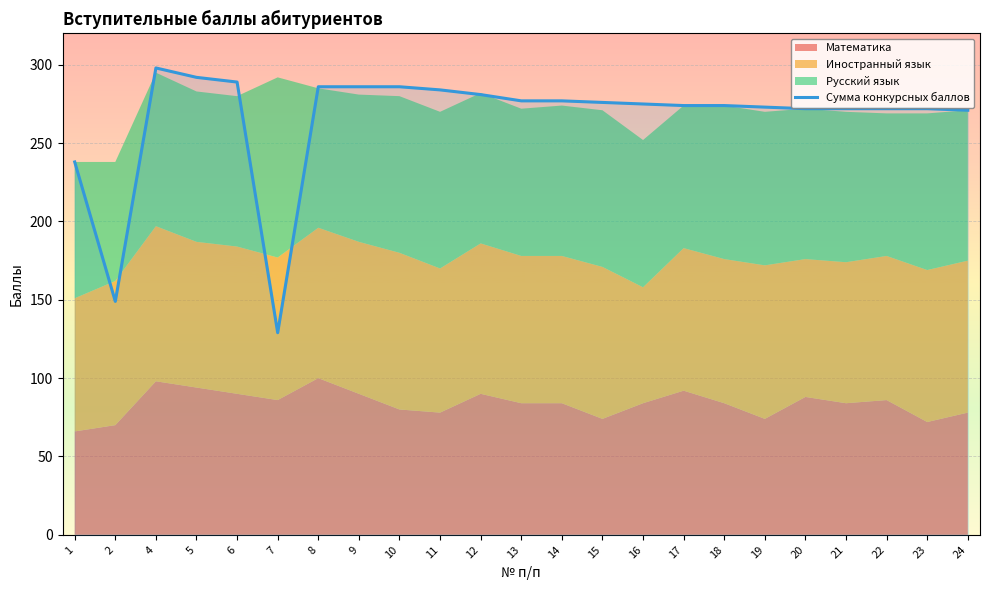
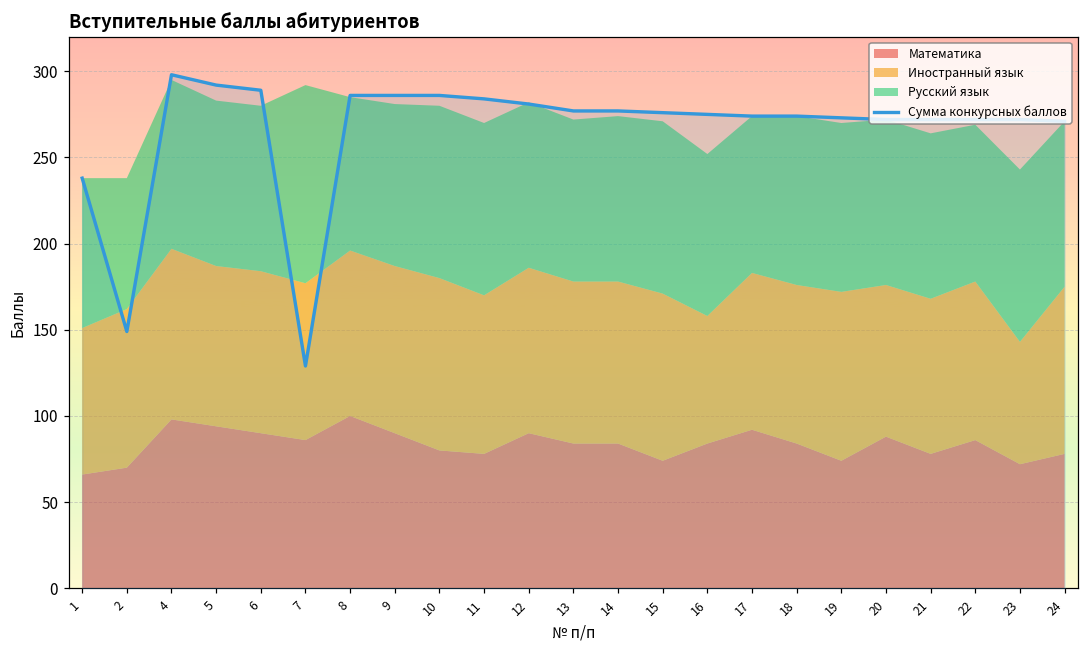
Математика, 21: 84 -> 78
Иностранный язык, 23: 97 -> 71
